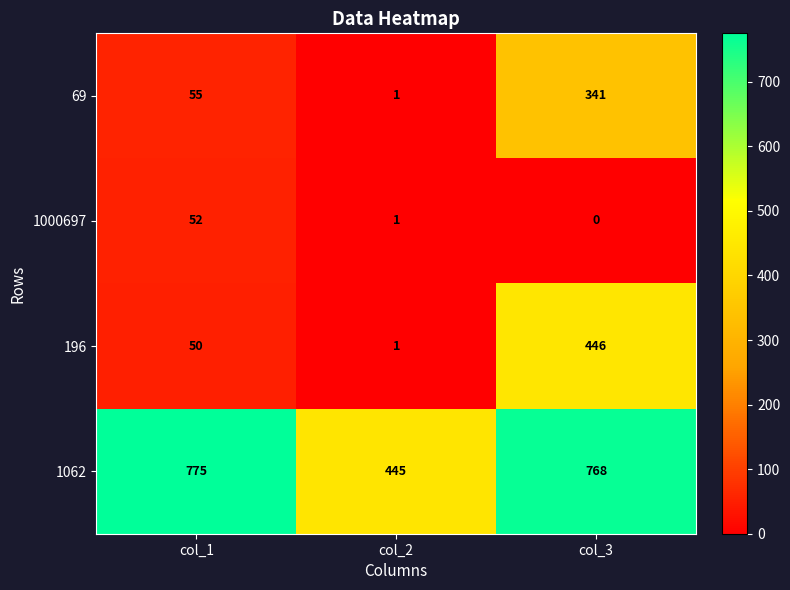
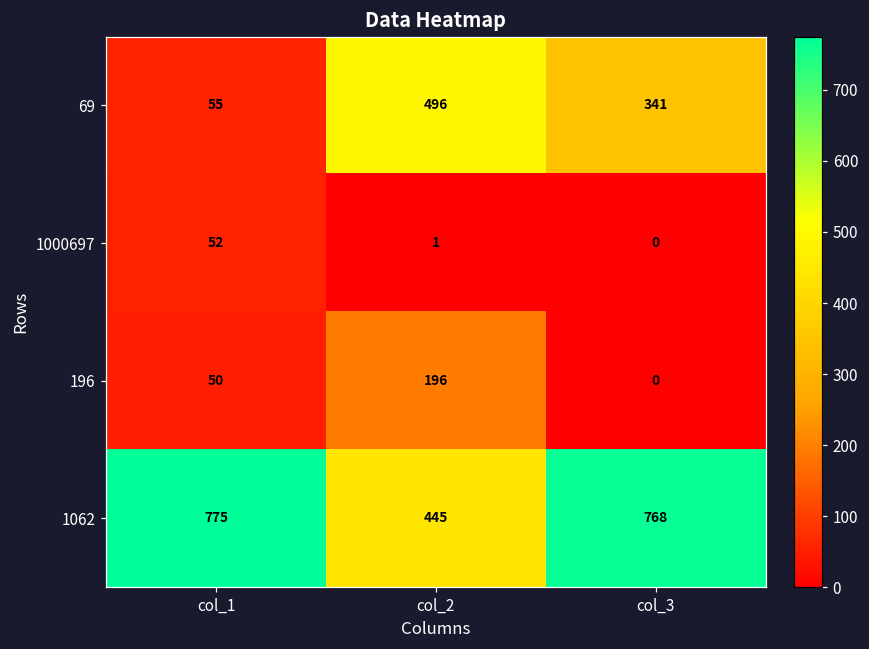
69, col_2: 1 -> 496
196, col_2: 1 -> 196
196, col_3: 446 -> 0
